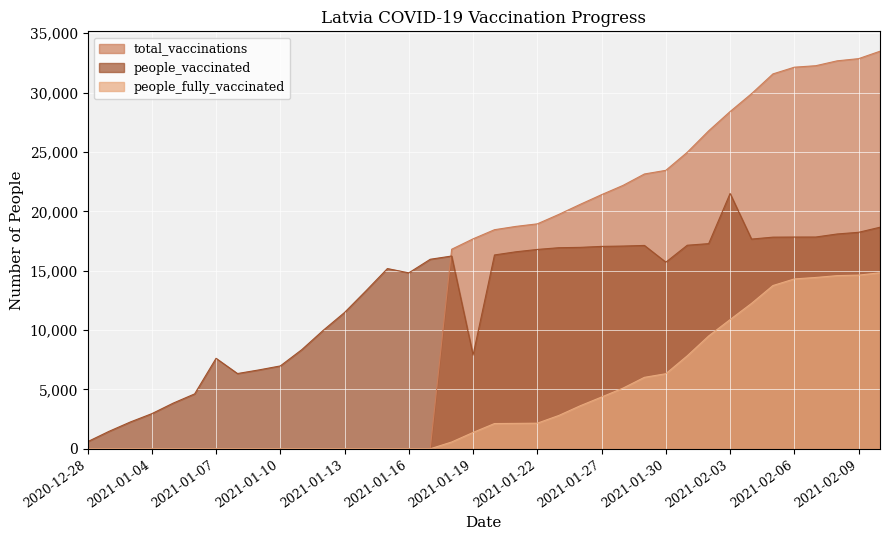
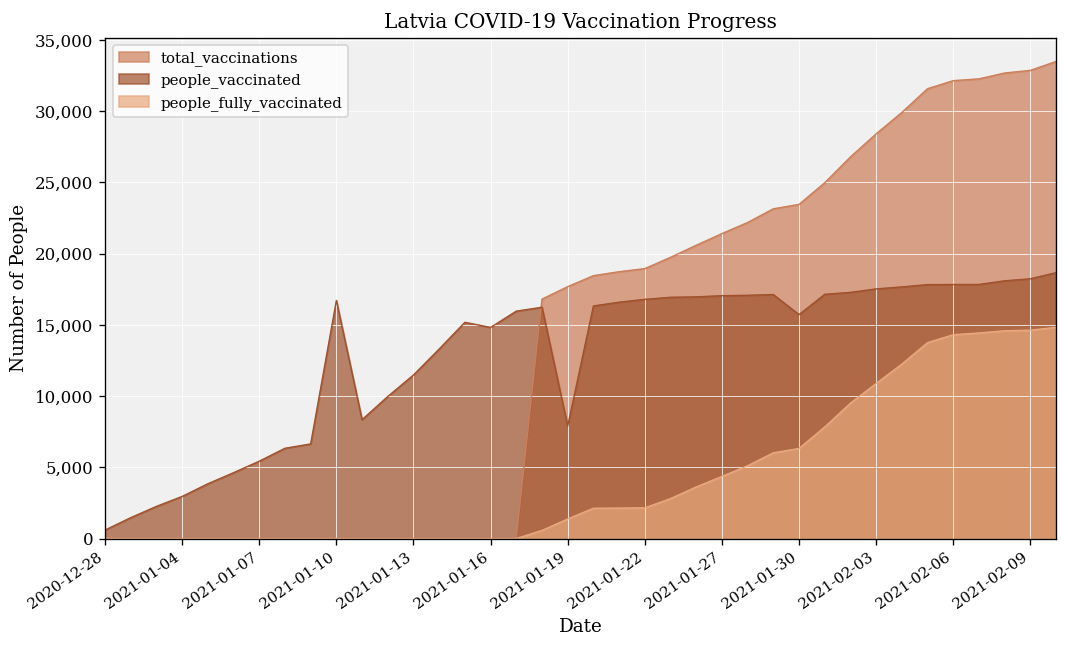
people_vaccinated, 2021-01-07: 7,600 -> 5,400
people_vaccinated, 2021-01-10: 7,000 -> 16,700
people_vaccinated, 2021-02-03: 21,500 -> 17,500
